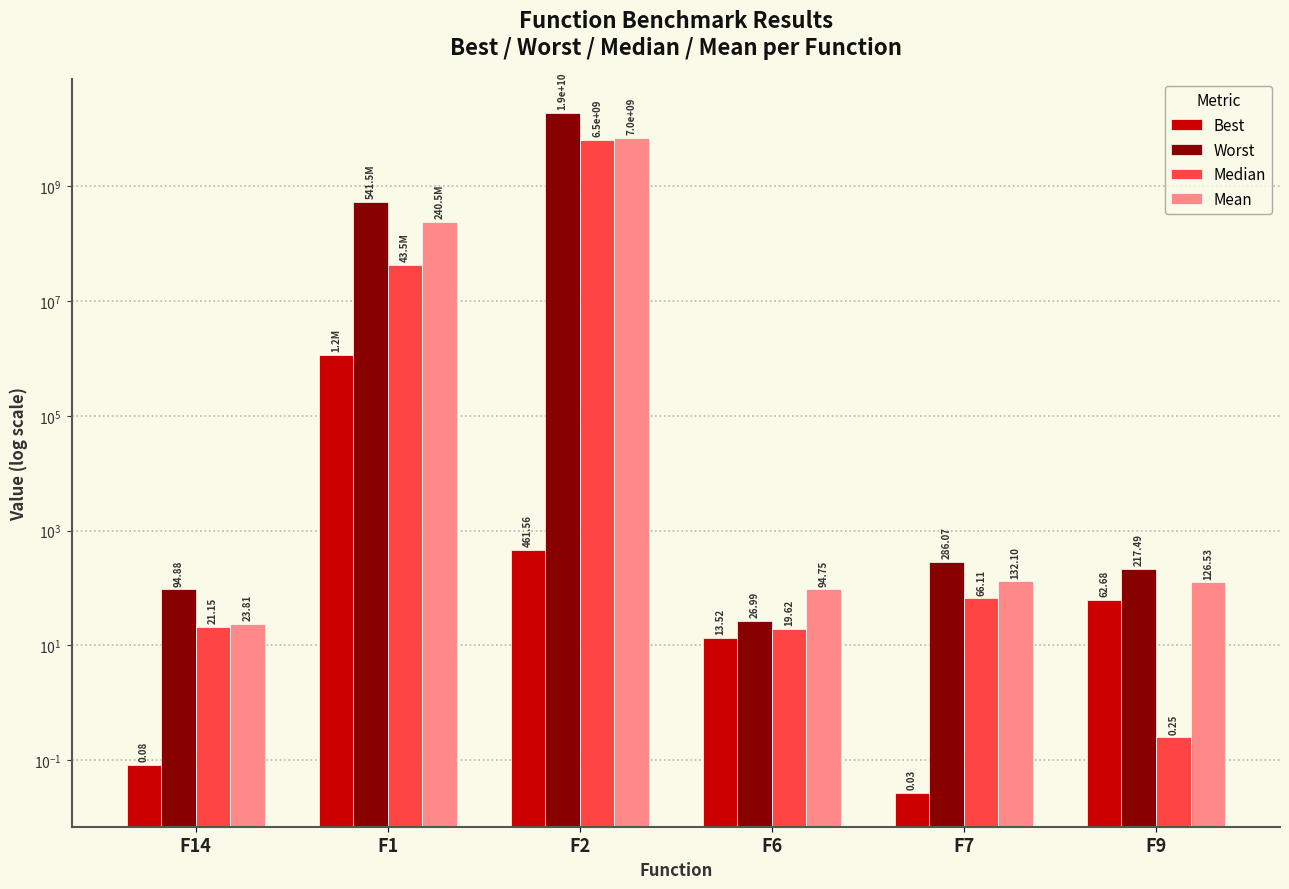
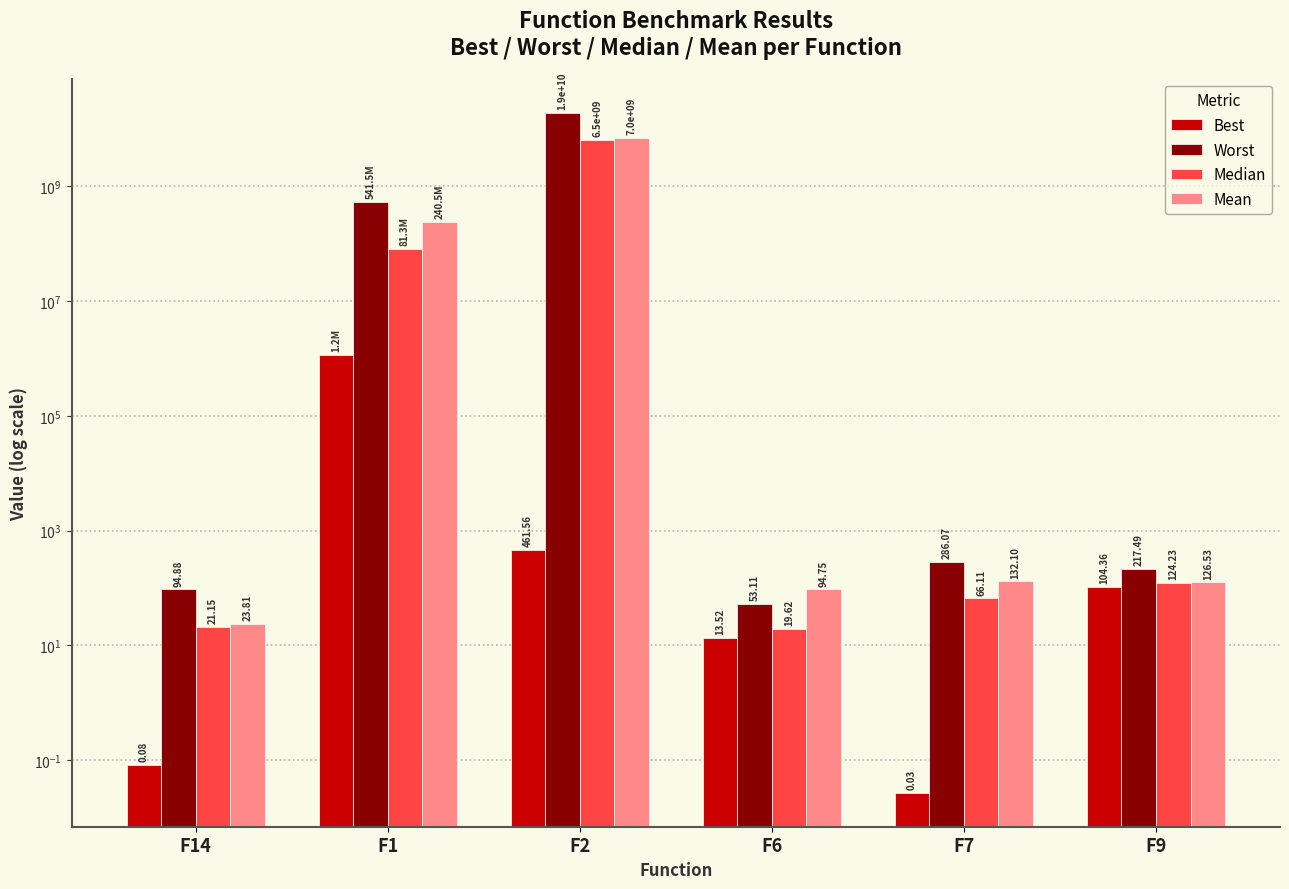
Median, F1: 43.5M -> 81.3M
Worst, F6: 26.99 -> 53.11
Best, F9: 62.68 -> 104.36
Median, F9: 0.25 -> 124.23
